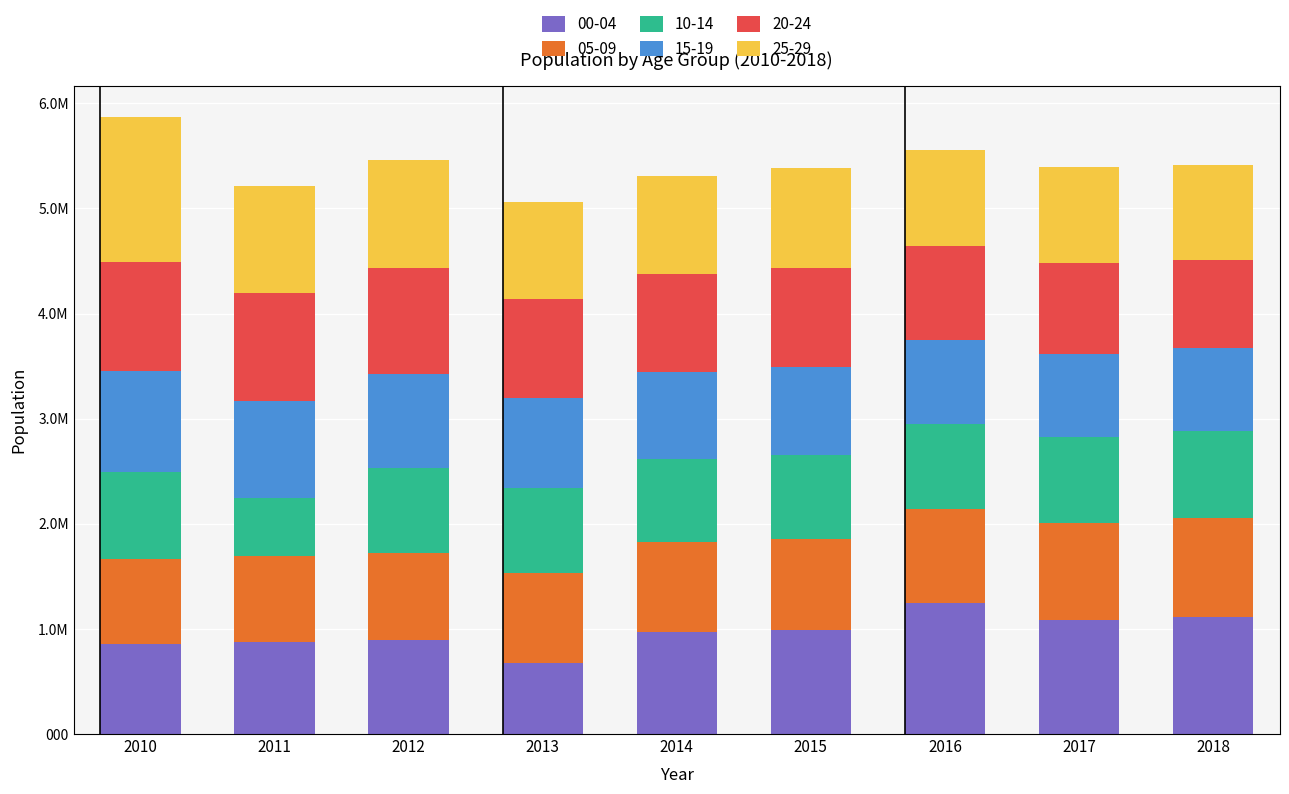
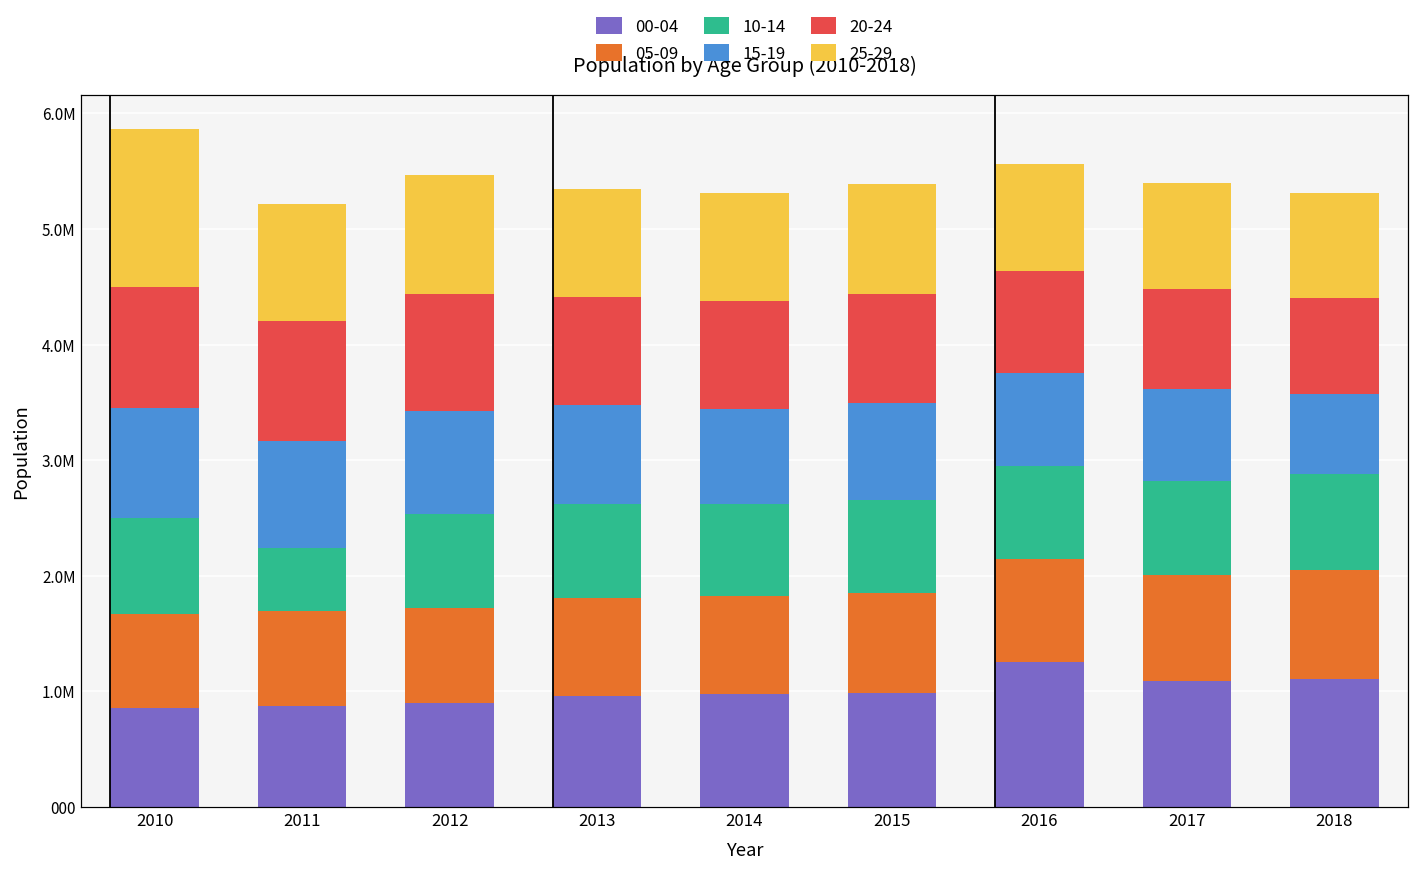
00-04, 2013: 680000 -> 960000
15-19, 2018: 790000 -> 690000
